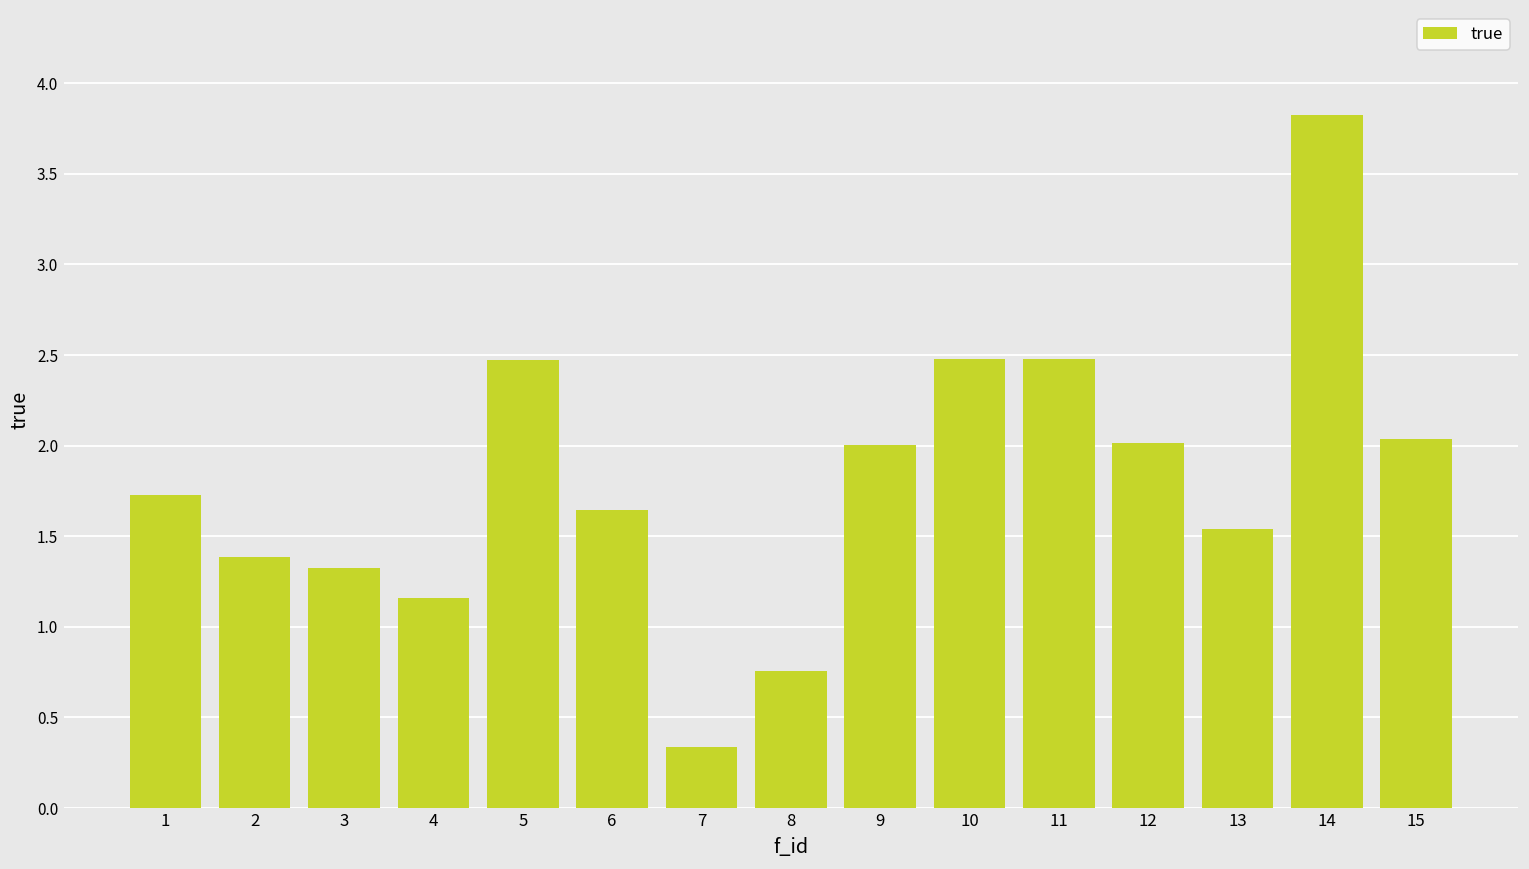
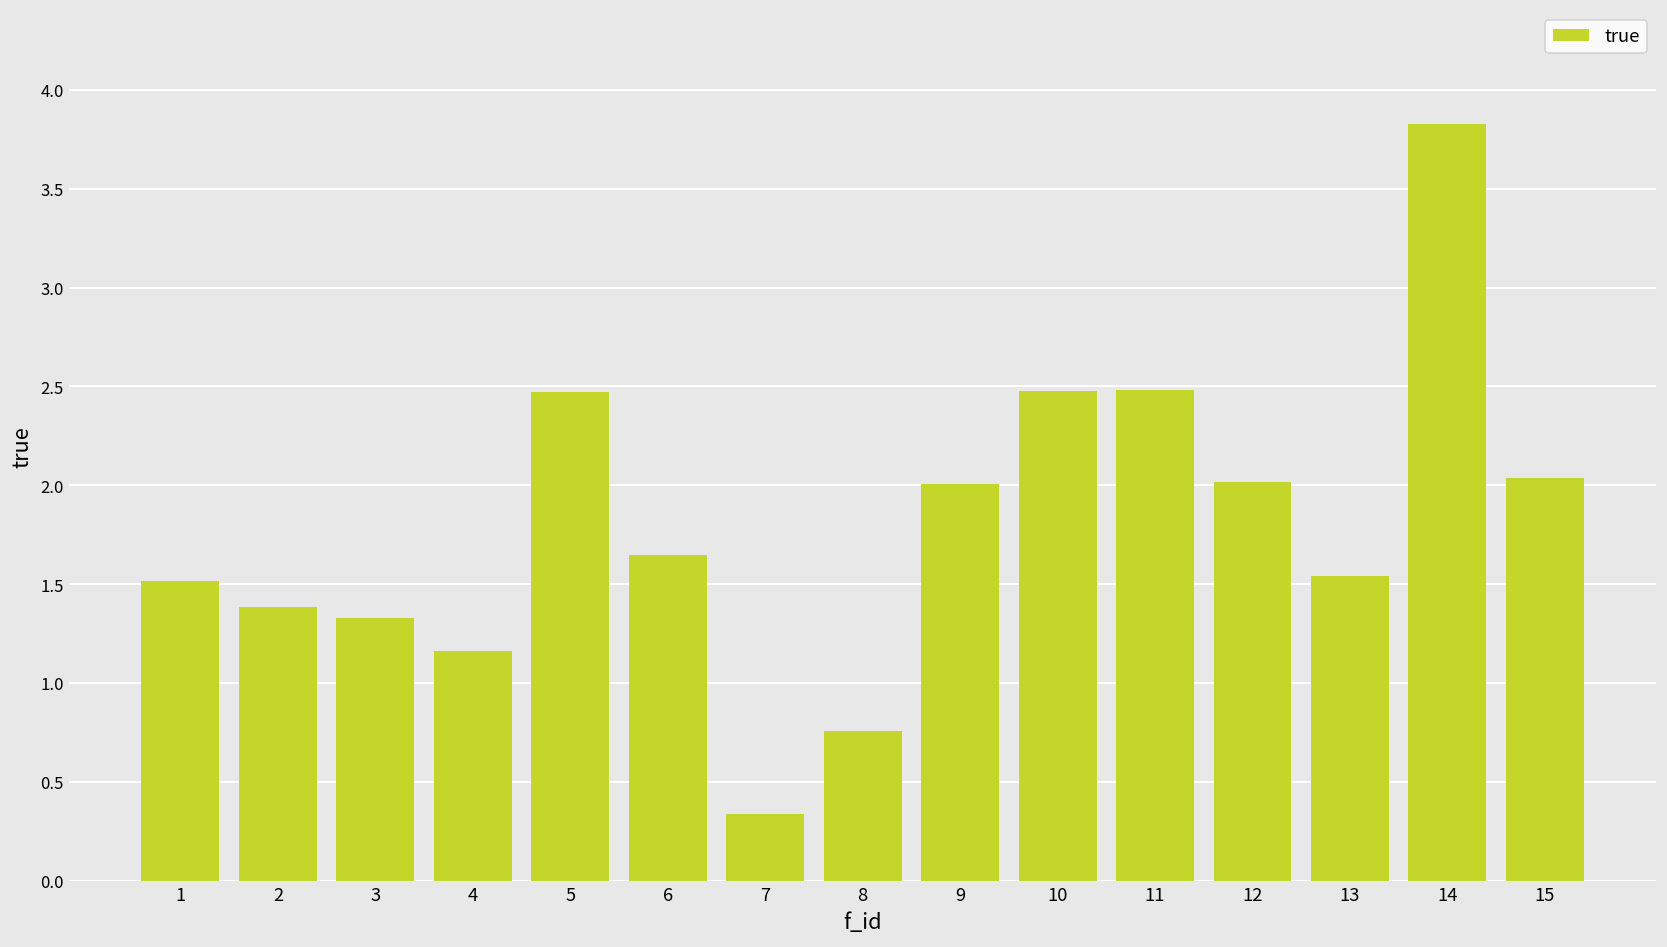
1: 1.73 -> 1.51
